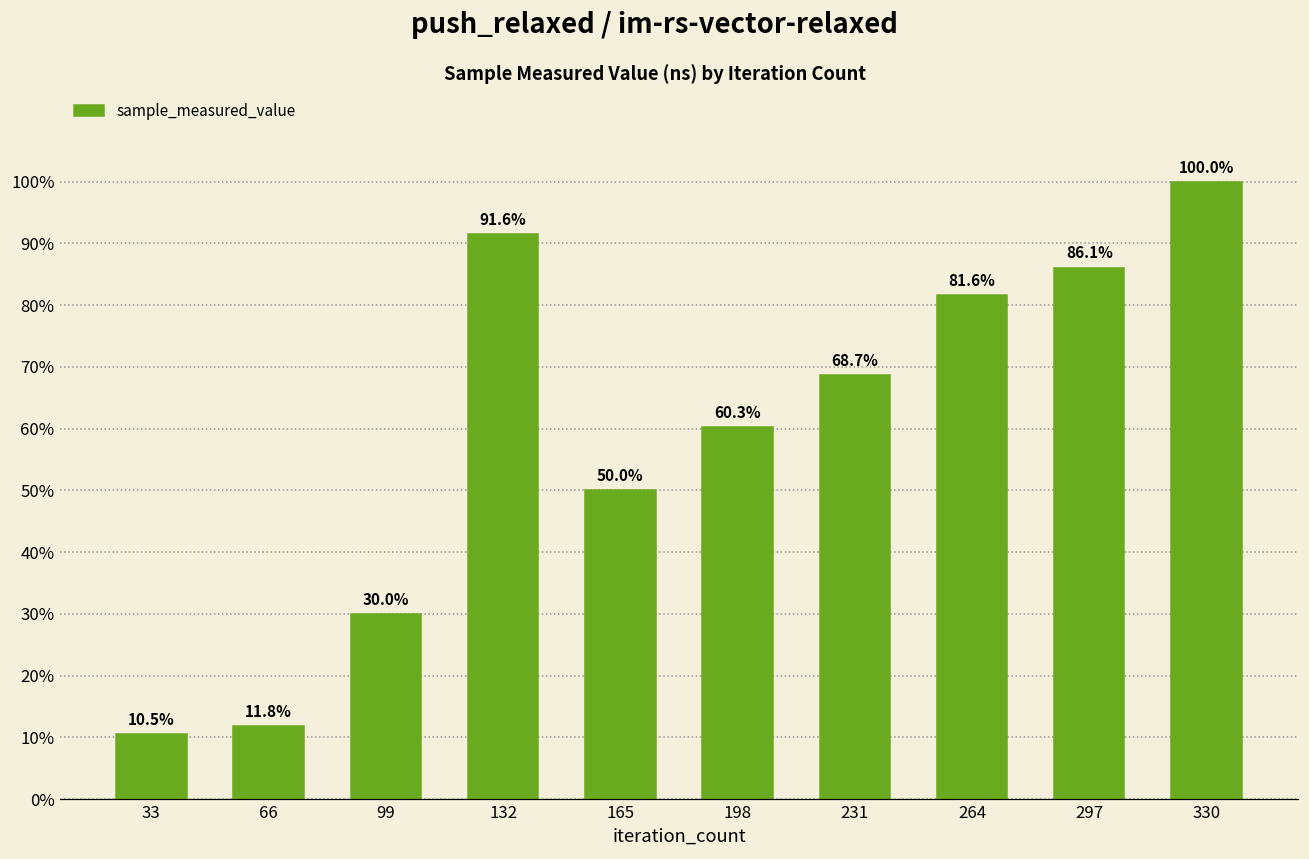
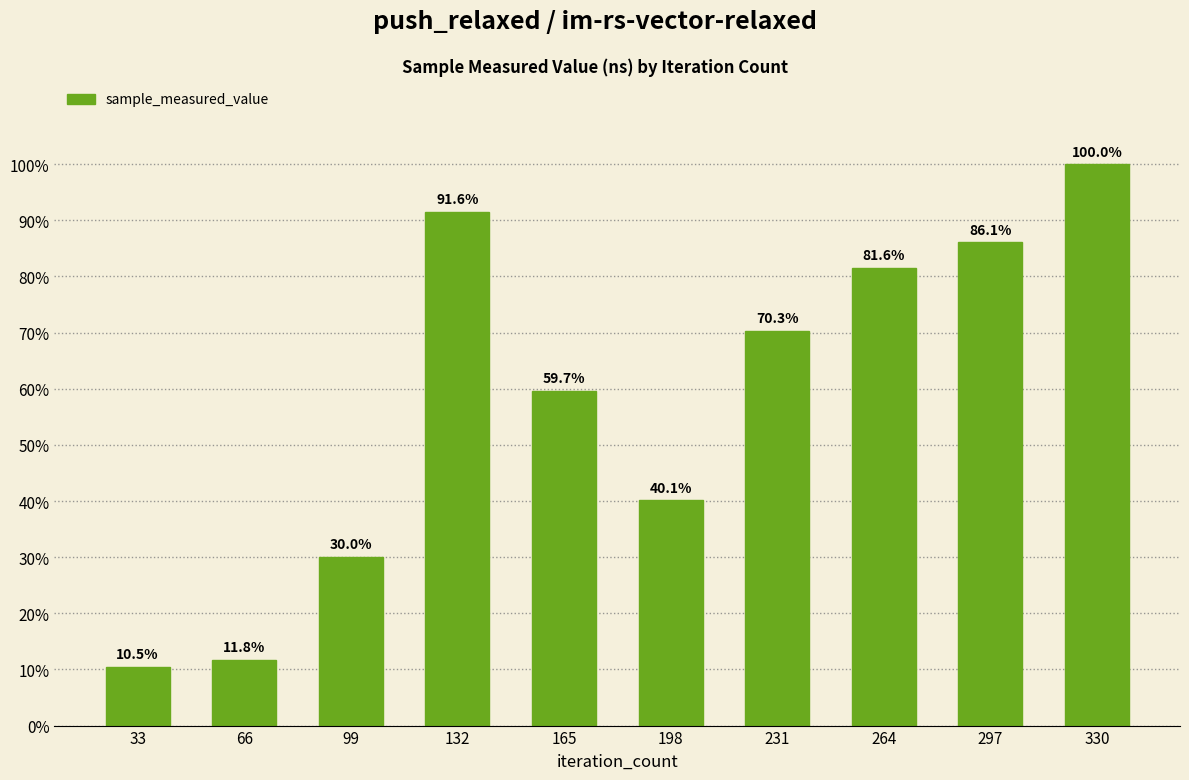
165: 50.0% -> 59.7%
198: 60.3% -> 40.1%
231: 68.7% -> 70.3%
